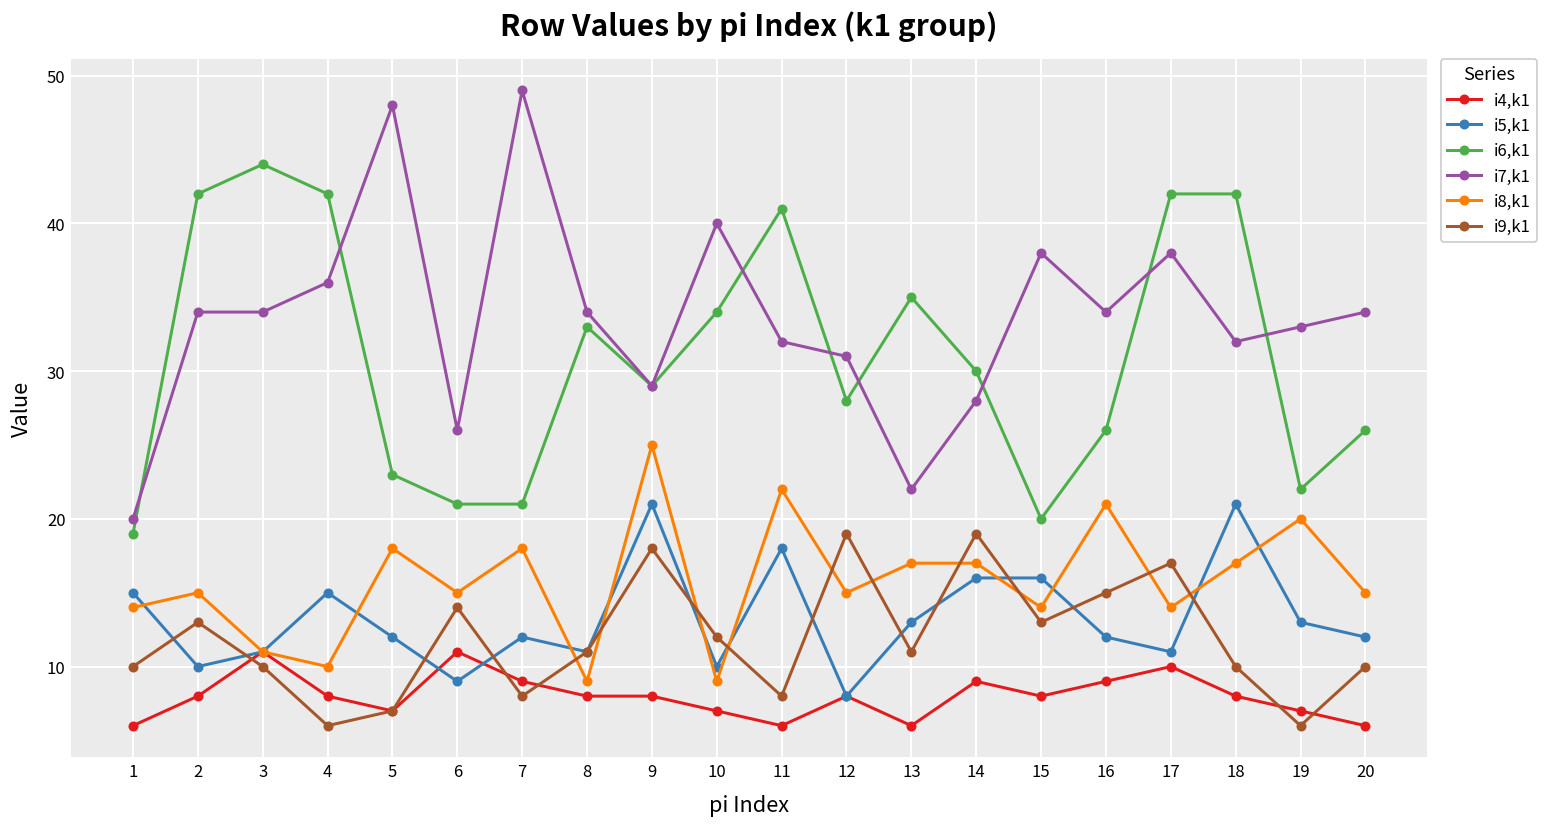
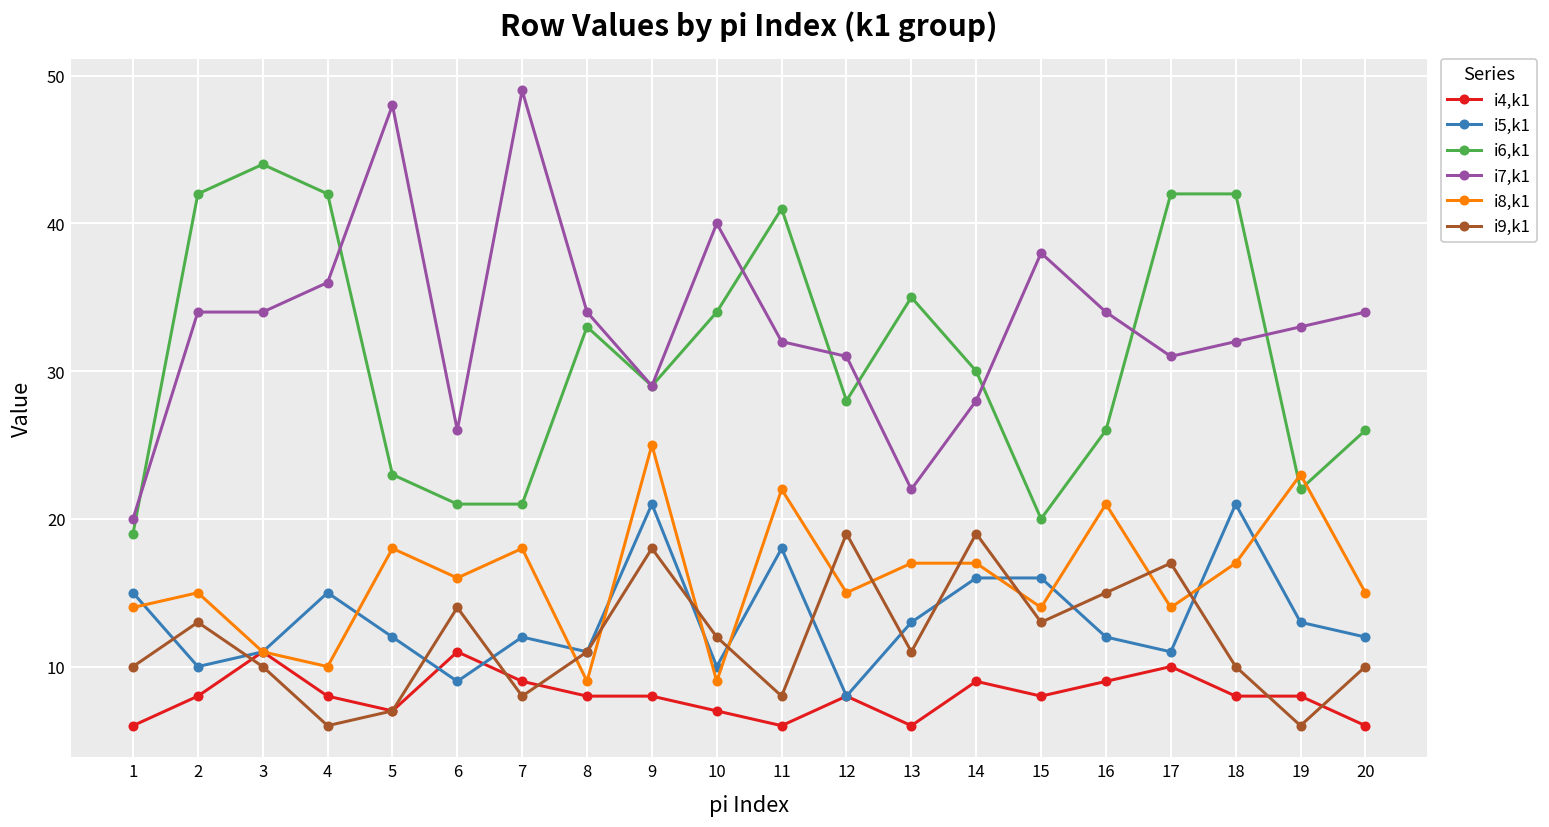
i8,k1, 6: 15 -> 16
i7,k1, 17: 38 -> 31
i4,k1, 19: 7 -> 8
i8,k1, 19: 20 -> 23
